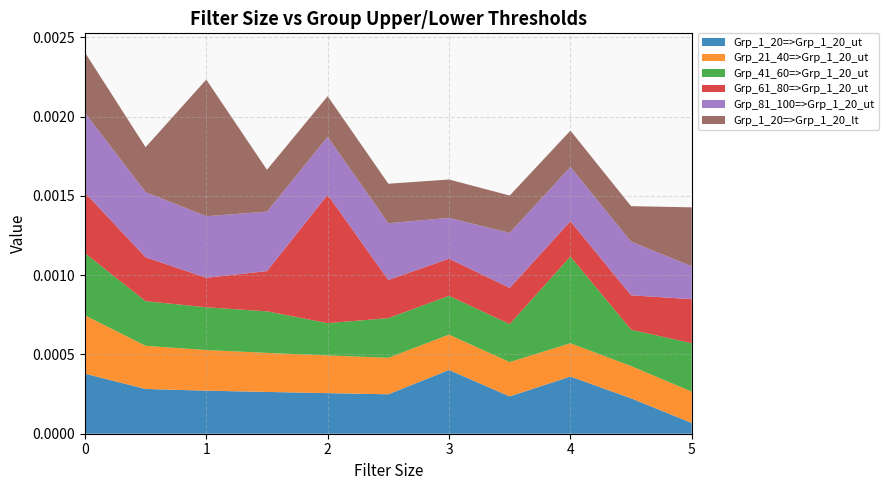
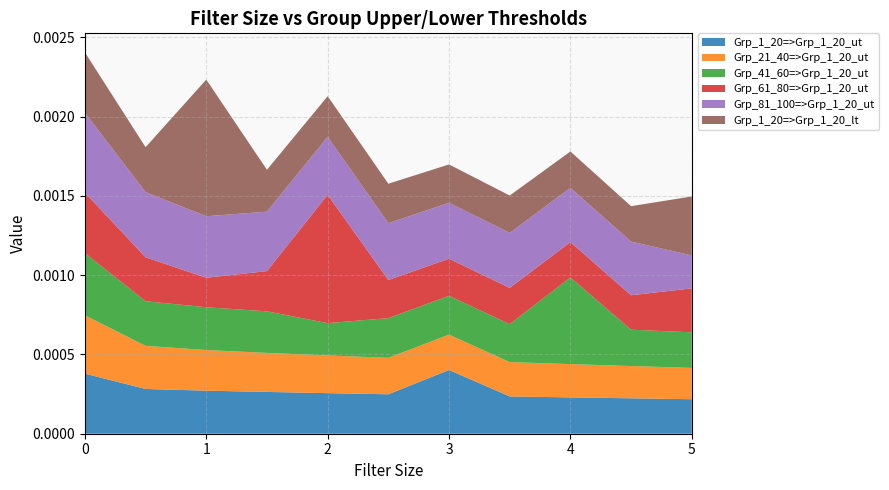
Grp_81_100=>Grp_1_20_ut, 3: 0.00026 -> 0.00035
Grp_1_20=>Grp_1_20_ut, 4: 0.00036 -> 0.00023
Grp_1_20=>Grp_1_20_ut, 5: 0.00007 -> 0.00022
Grp_41_60=>Grp_1_20_ut, 5: 0.00031 -> 0.00022
